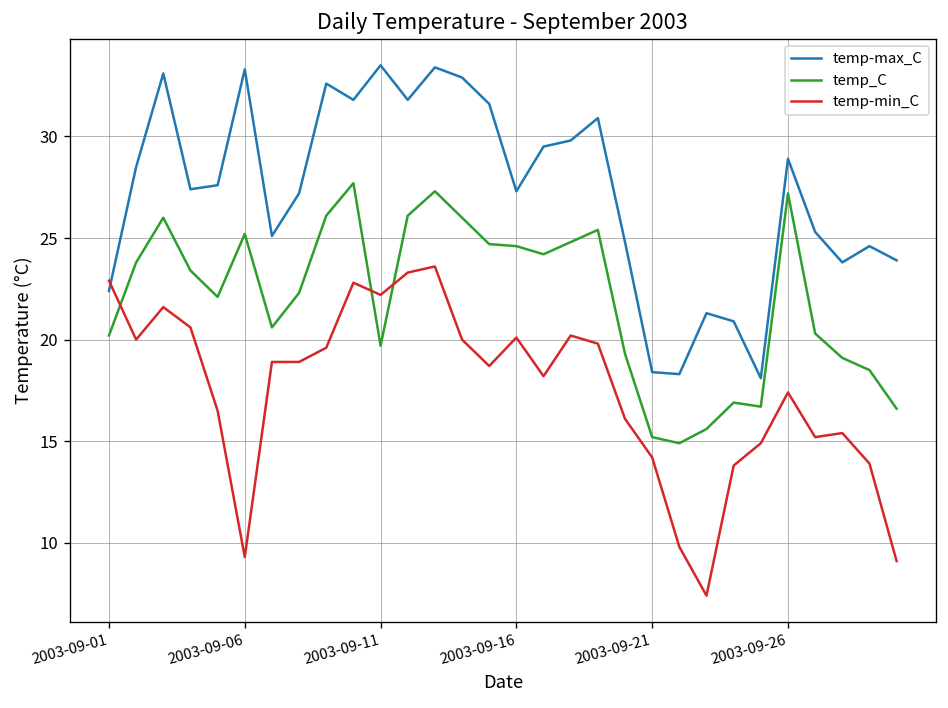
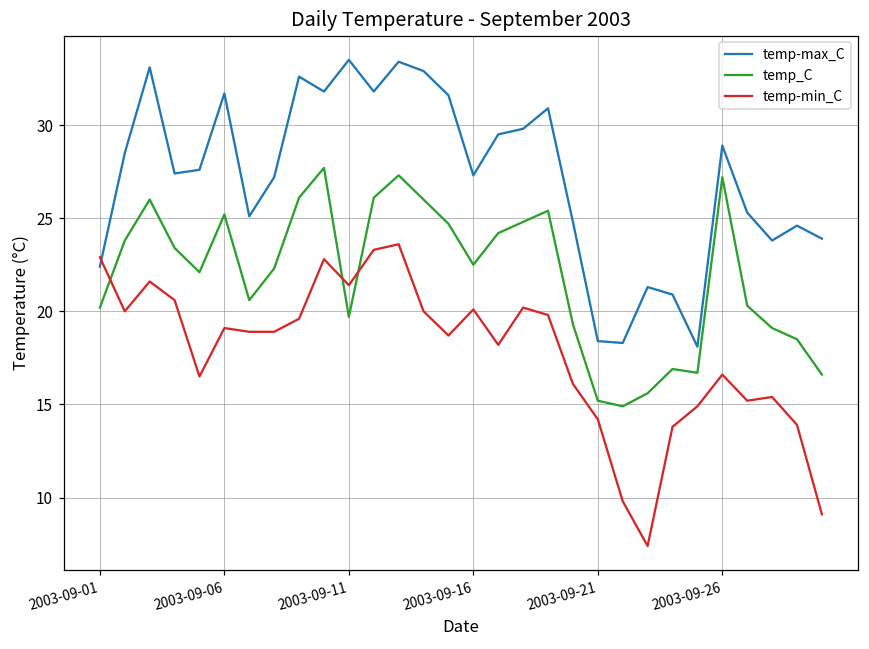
temp-max_C, 2003-09-06: 33.3 -> 31.7
temp-min_C, 2003-09-06: 9.3 -> 19.1
temp-min_C, 2003-09-11: 22.2 -> 21.4
temp_C, 2003-09-16: 24.6 -> 22.5
temp-min_C, 2003-09-26: 17.4 -> 16.6
